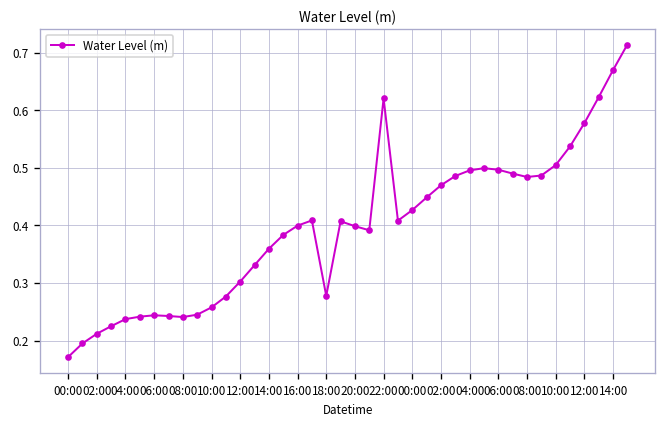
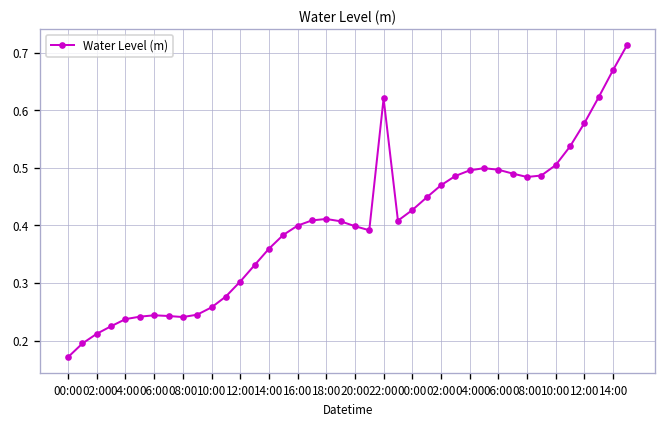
18:00: 0.28 -> 0.41
